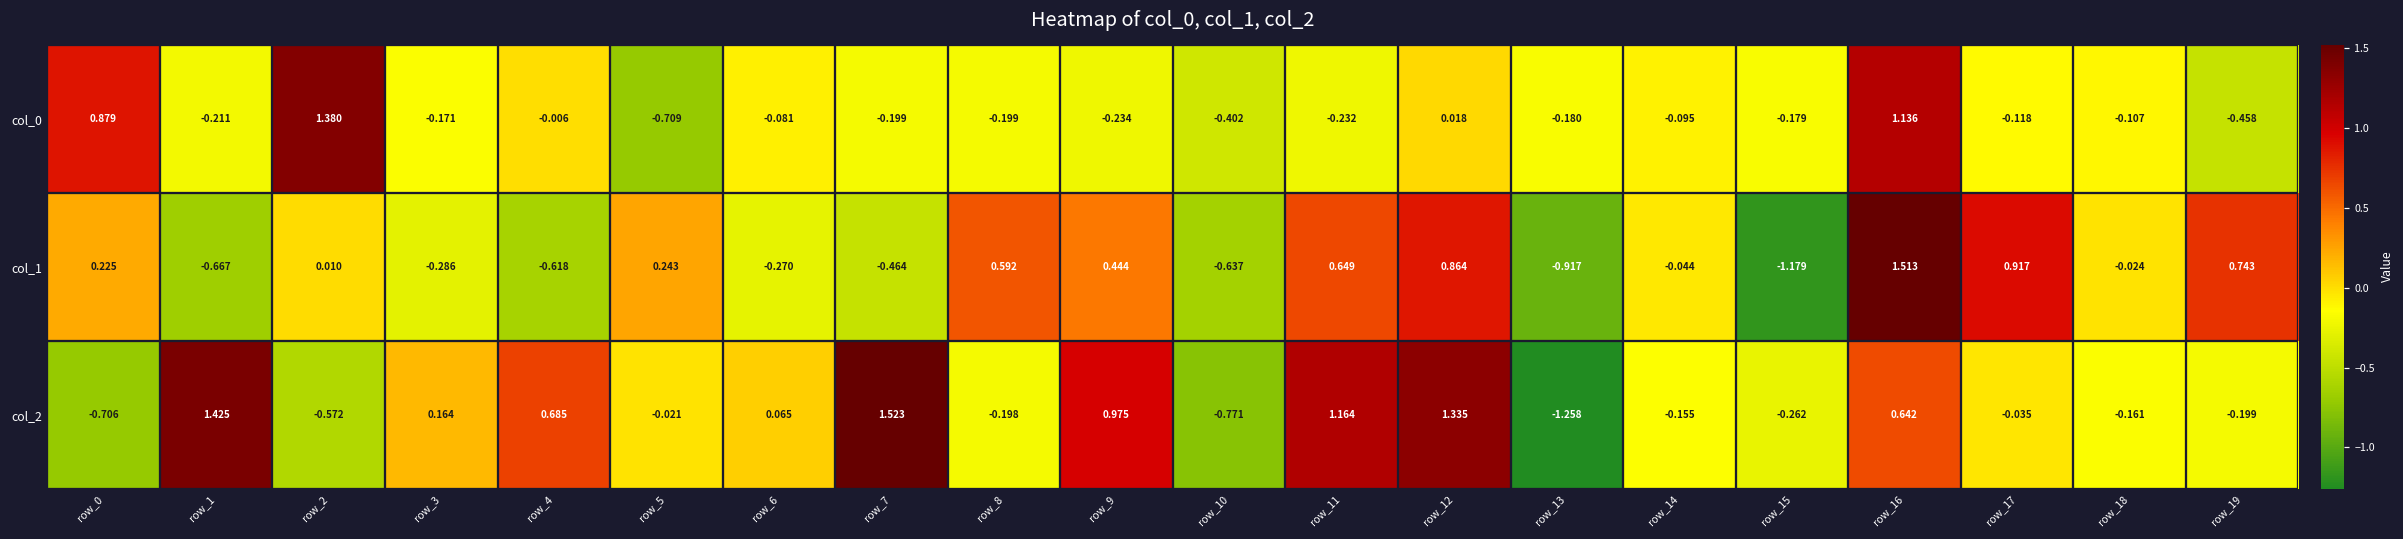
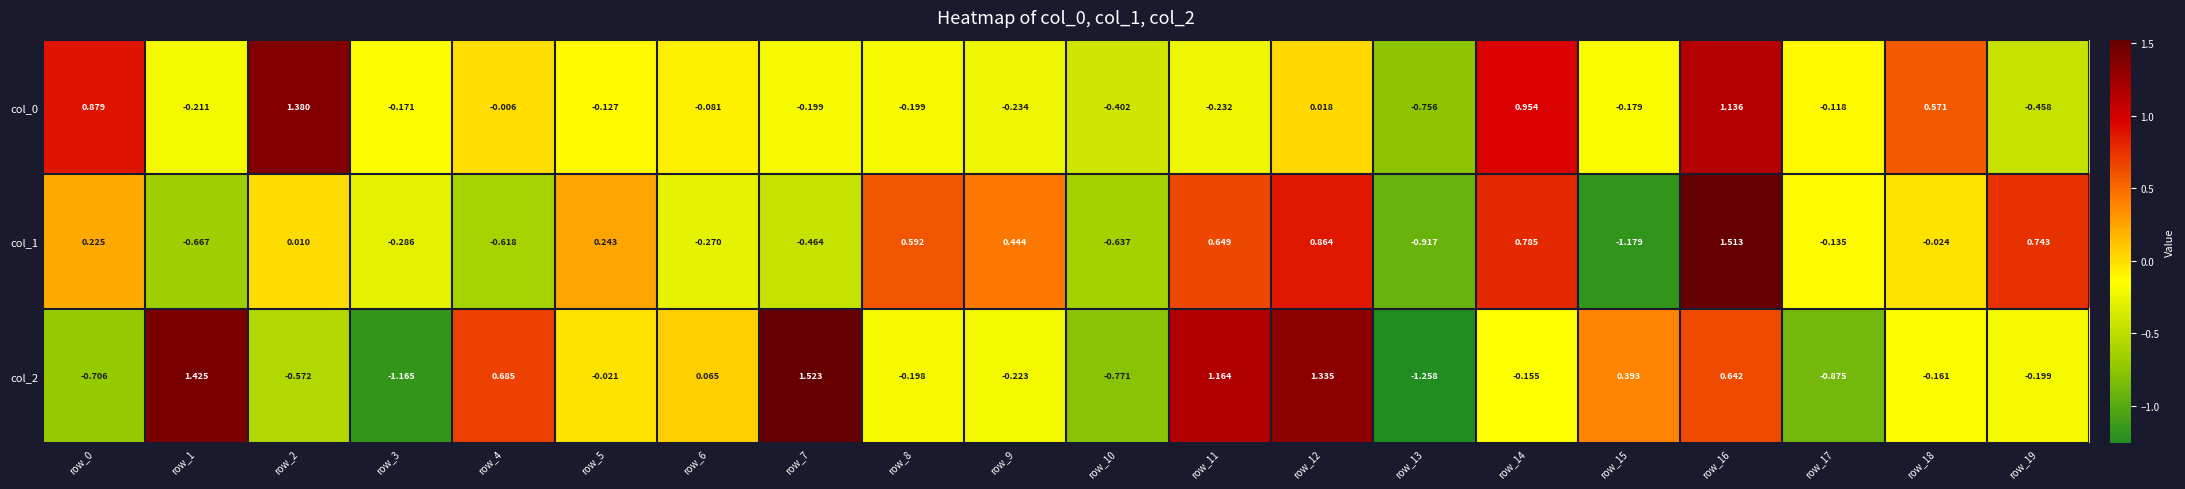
col_0, row_5: -0.709 -> -0.127
col_0, row_13: -0.180 -> -0.756
col_0, row_14: -0.095 -> 0.954
col_0, row_18: -0.107 -> 0.571
col_1, row_14: -0.044 -> 0.785
col_1, row_17: 0.917 -> -0.135
col_2, row_3: 0.164 -> -1.165
col_2, row_9: 0.975 -> -0.223
col_2, row_15: -0.262 -> 0.393
col_2, row_17: -0.035 -> -0.875
